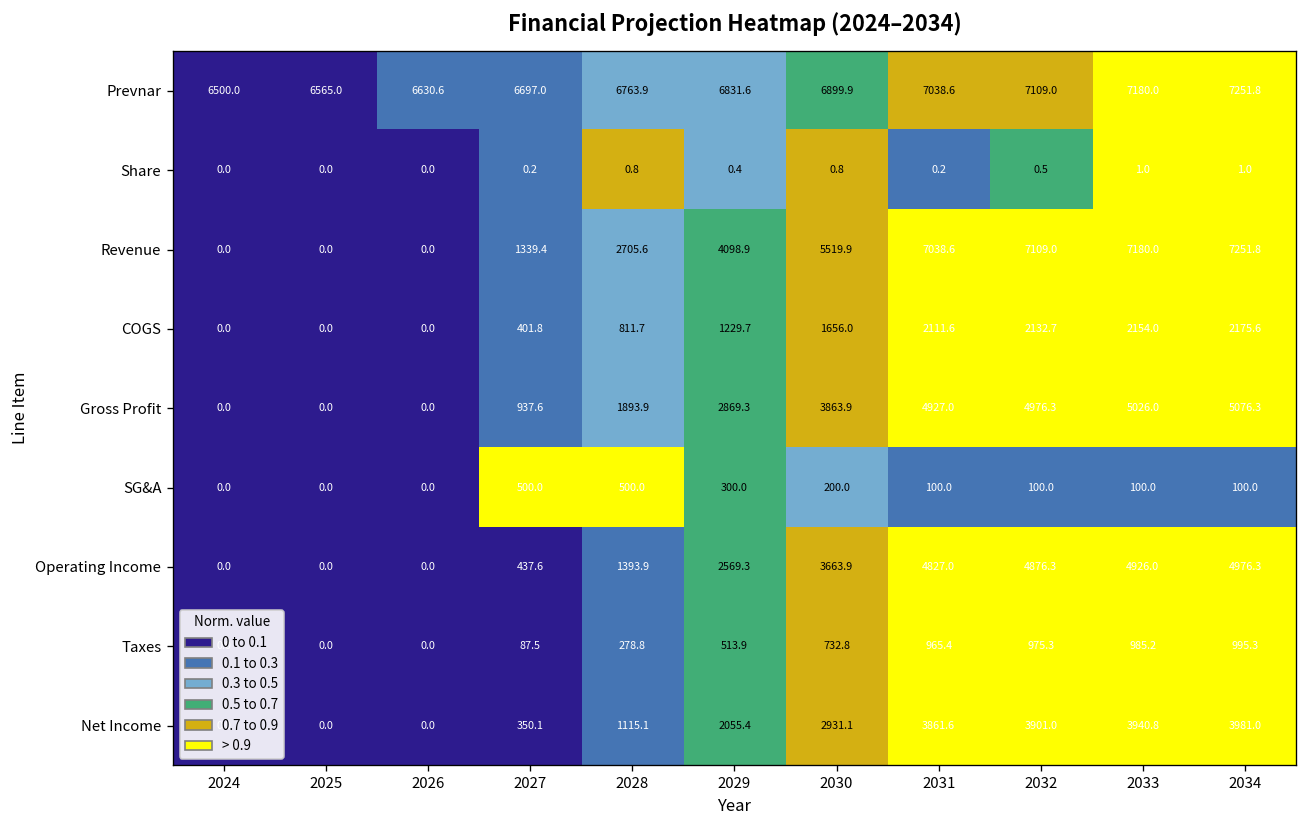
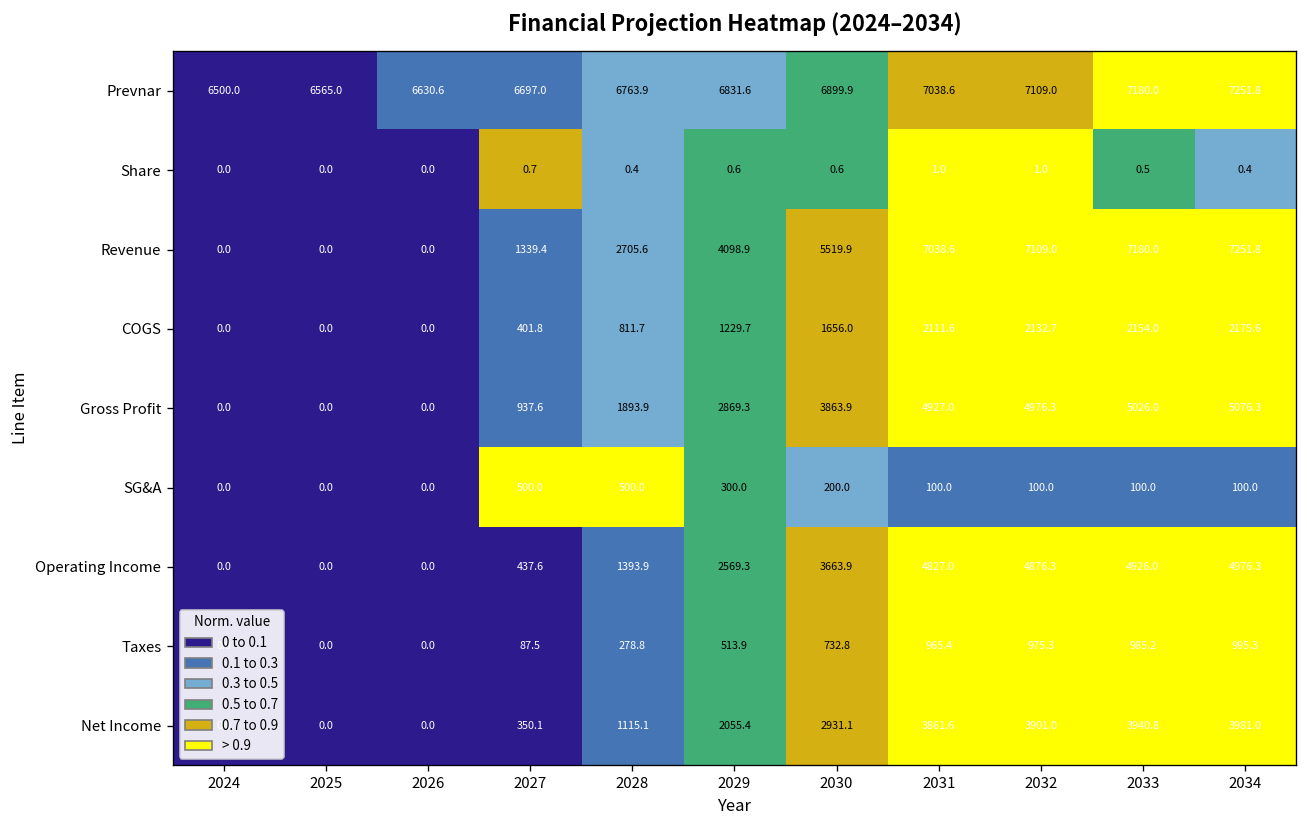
Share, 2027: 0.2 -> 0.7
Share, 2028: 0.8 -> 0.4
Share, 2029: 0.4 -> 0.6
Share, 2030: 0.8 -> 0.6
Share, 2031: 0.2 -> 1.0
Share, 2032: 0.5 -> 1.0
Share, 2033: 1.0 -> 0.5
Share, 2034: 1.0 -> 0.4
